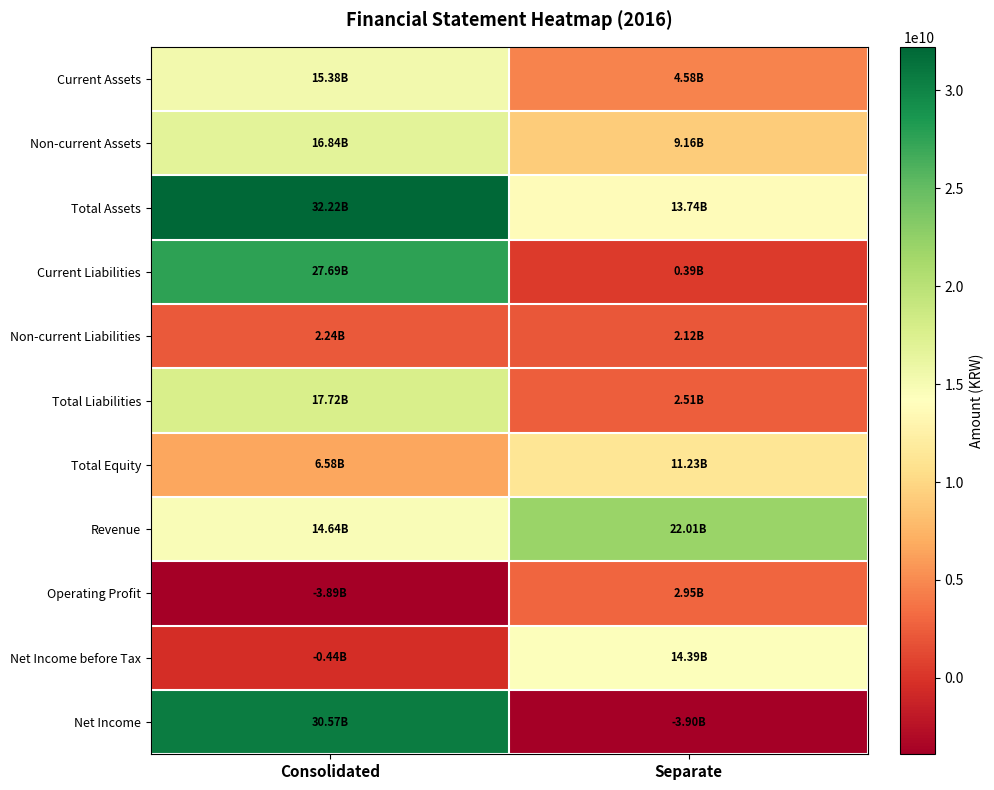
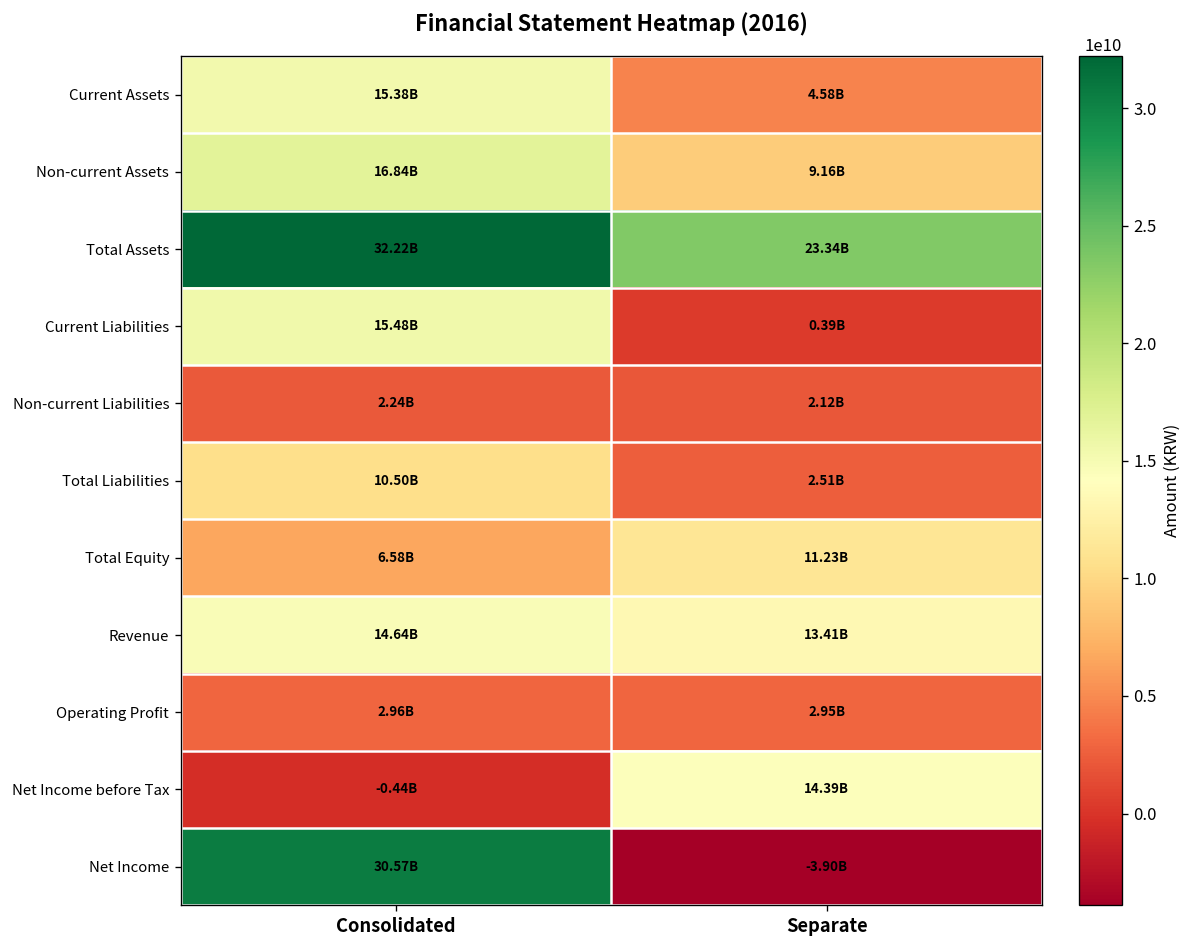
Total Assets, Separate: 13.74B -> 23.34B
Current Liabilities, Consolidated: 27.69B -> 15.48B
Total Liabilities, Consolidated: 17.72B -> 10.50B
Revenue, Separate: 22.01B -> 13.41B
Operating Profit, Consolidated: -3.89B -> 2.96B
